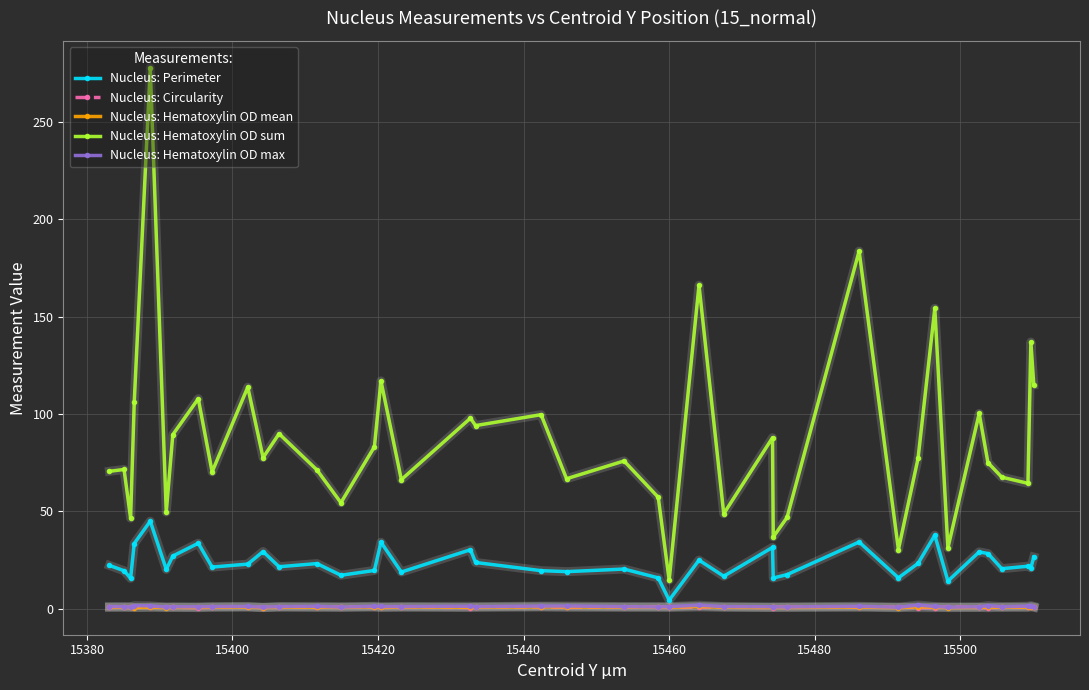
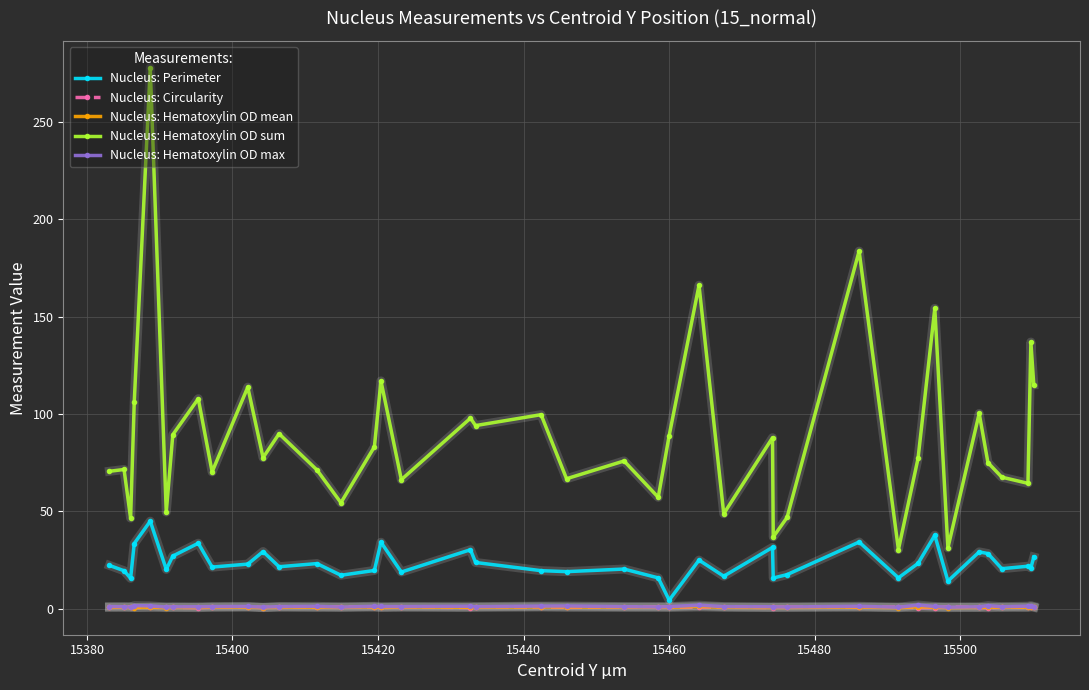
Nucleus: Hematoxylin OD sum, 15460: 15 -> 89
